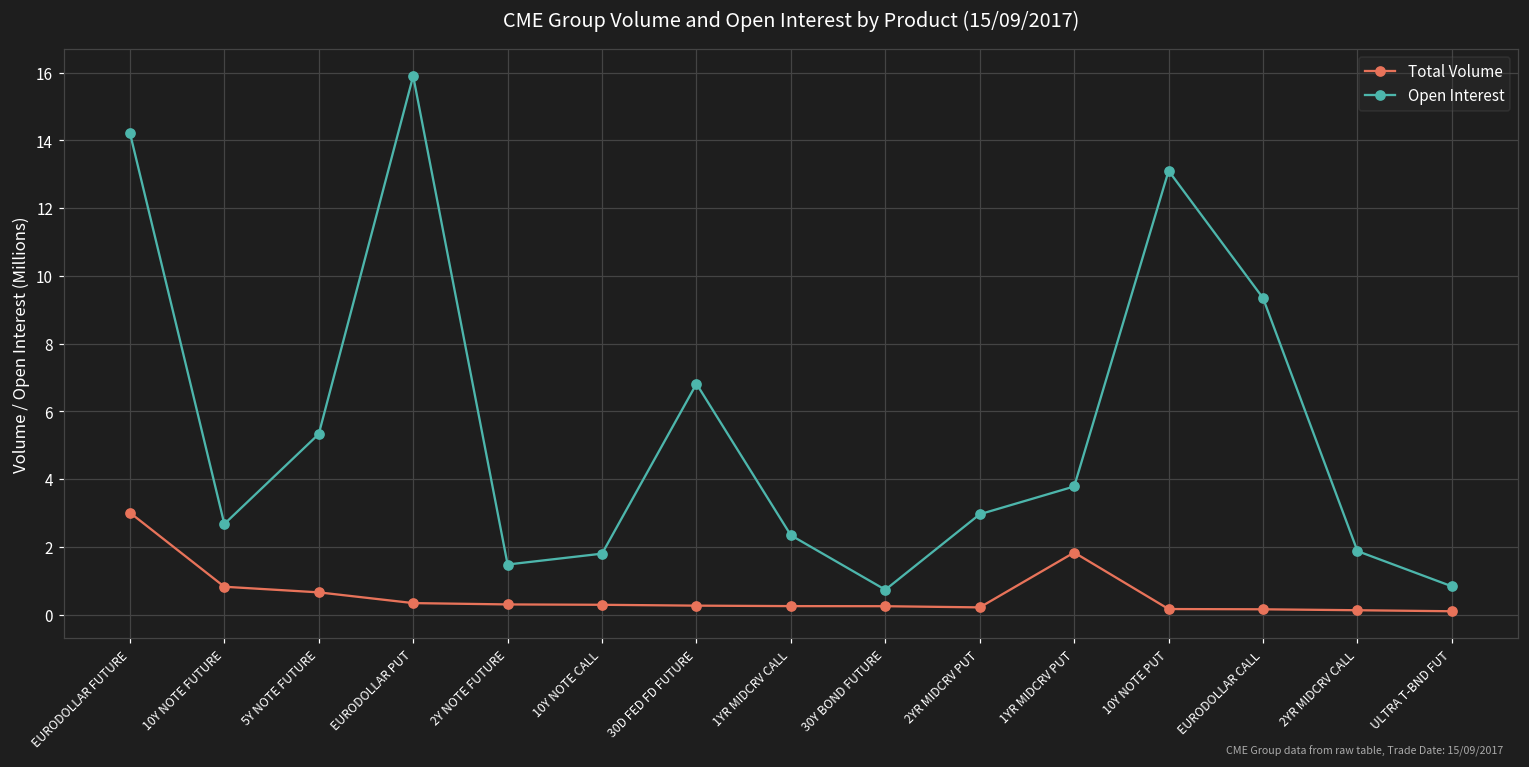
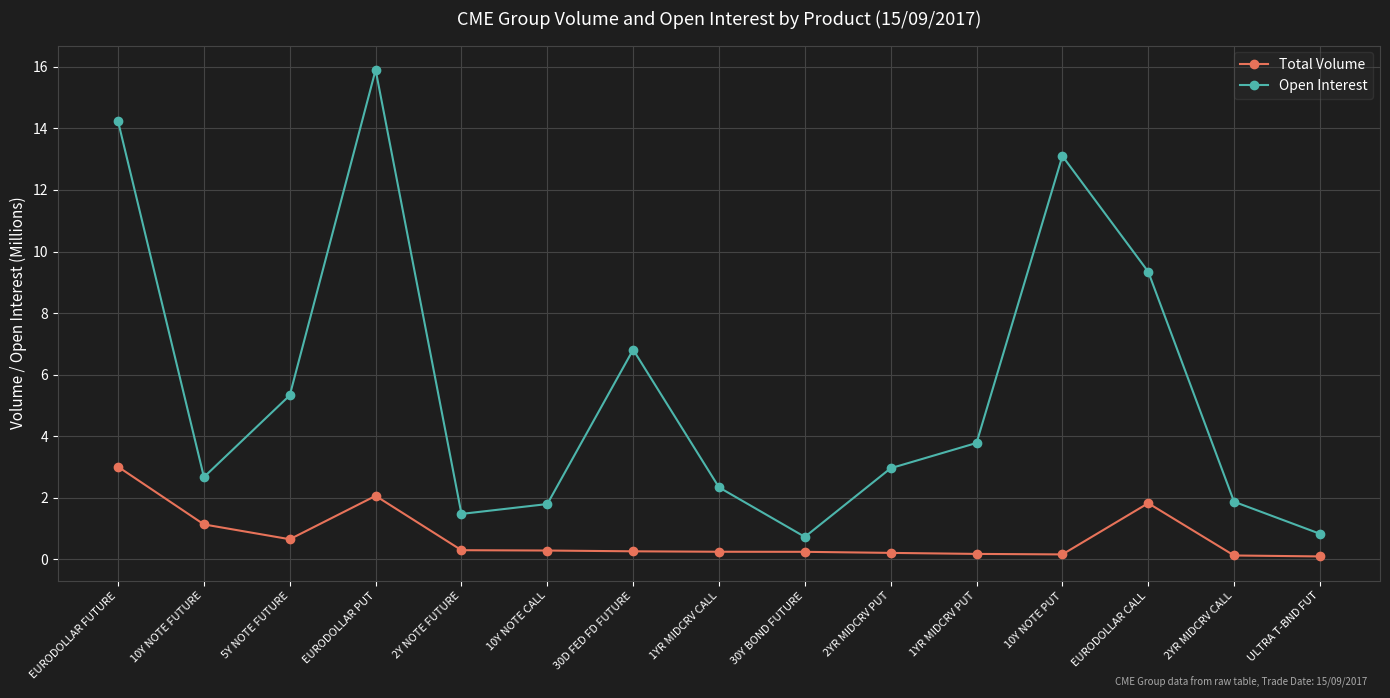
Total Volume, 10Y NOTE FUTURE: 0.8 -> 1.1
Total Volume, EURODOLLAR PUT: 0.3 -> 2.1
Total Volume, 1YR MIDCRV PUT: 1.8 -> 0.2
Total Volume, EURODOLLAR CALL: 0.2 -> 1.8
